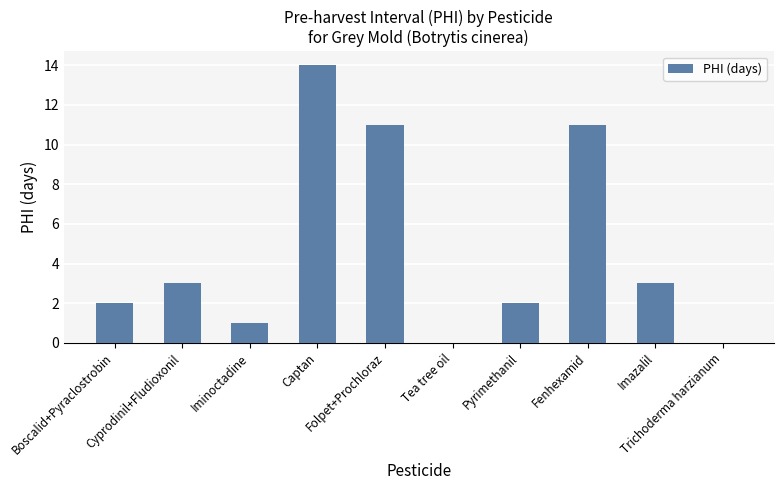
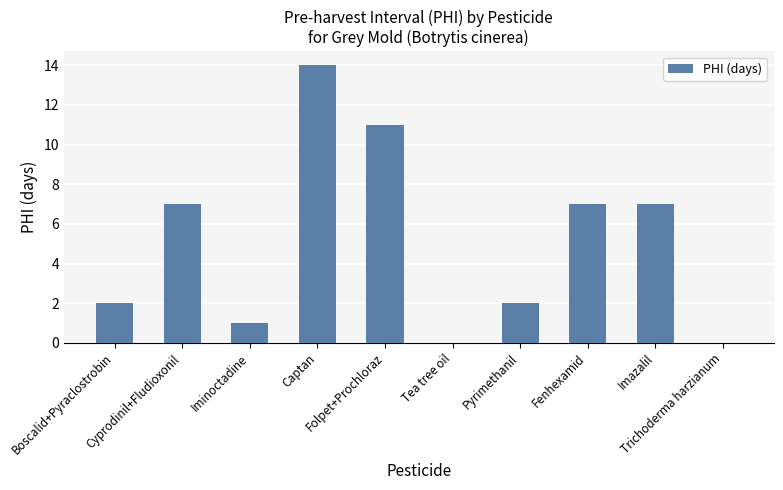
Cyprodinil+Fludioxonil: 3 -> 7
Fenhexamid: 11 -> 7
Imazalil: 3 -> 7
